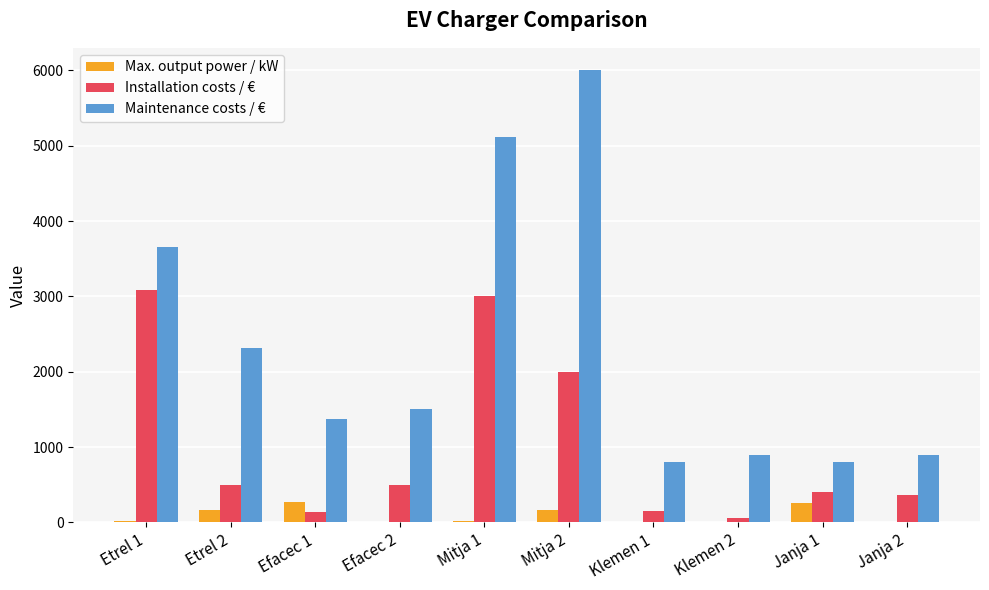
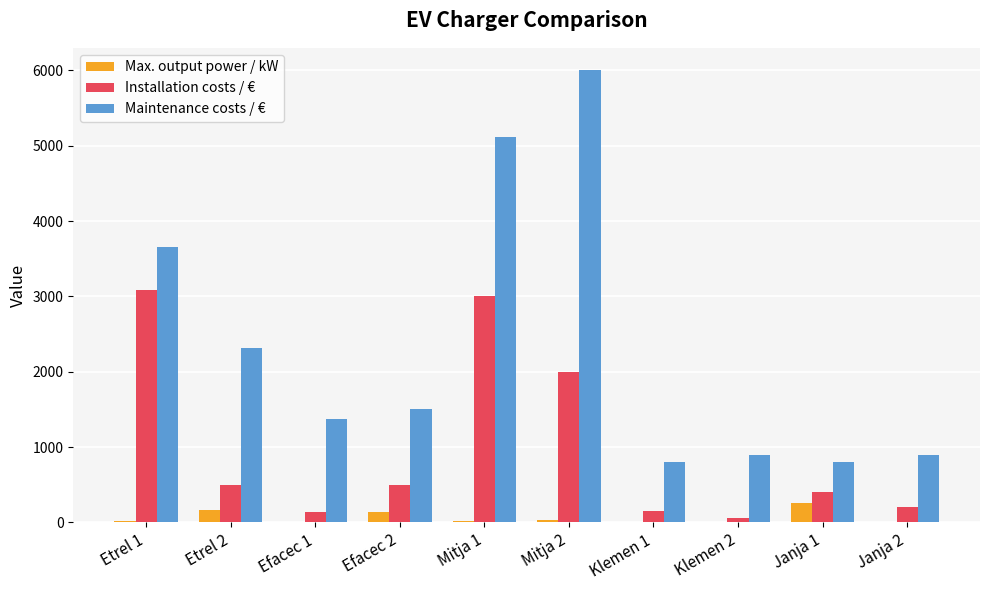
Max. output power / kW, Efacec 1: 300 -> 0
Max. output power / kW, Efacec 2: 0 -> 100
Max. output power / kW, Mitja 2: 200 -> 0
Installation costs / €, Janja 2: 400 -> 200
